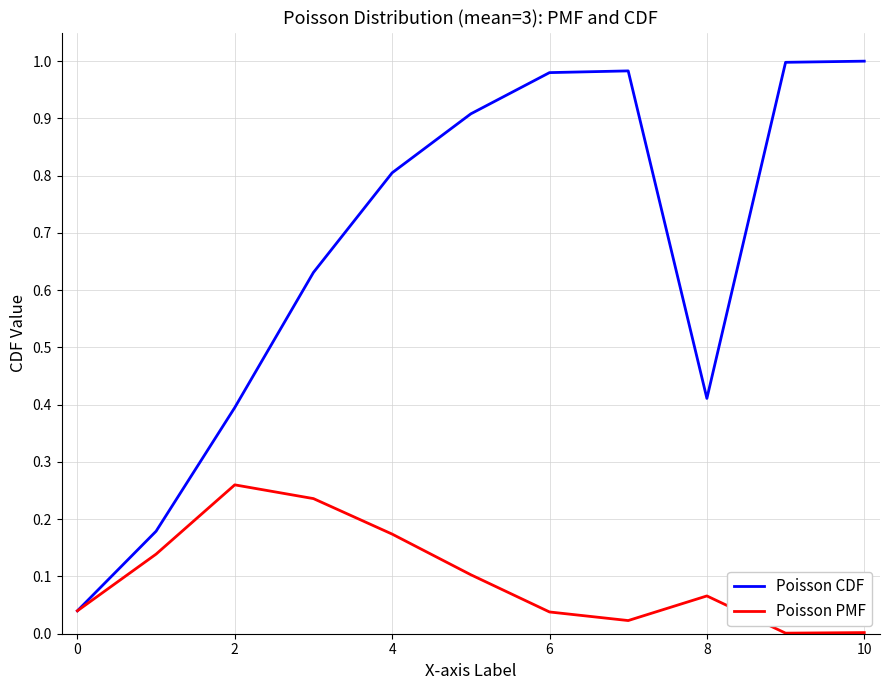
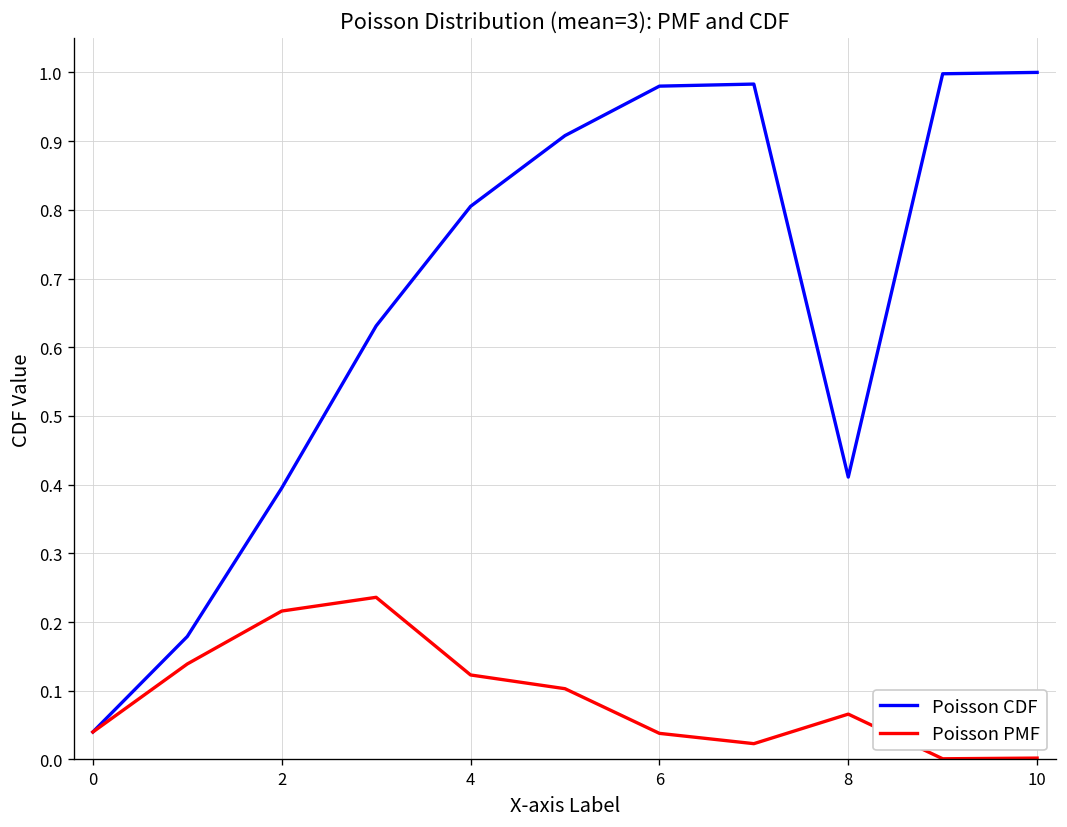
Poisson PMF, 2: 0.26 -> 0.22
Poisson PMF, 4: 0.17 -> 0.12
